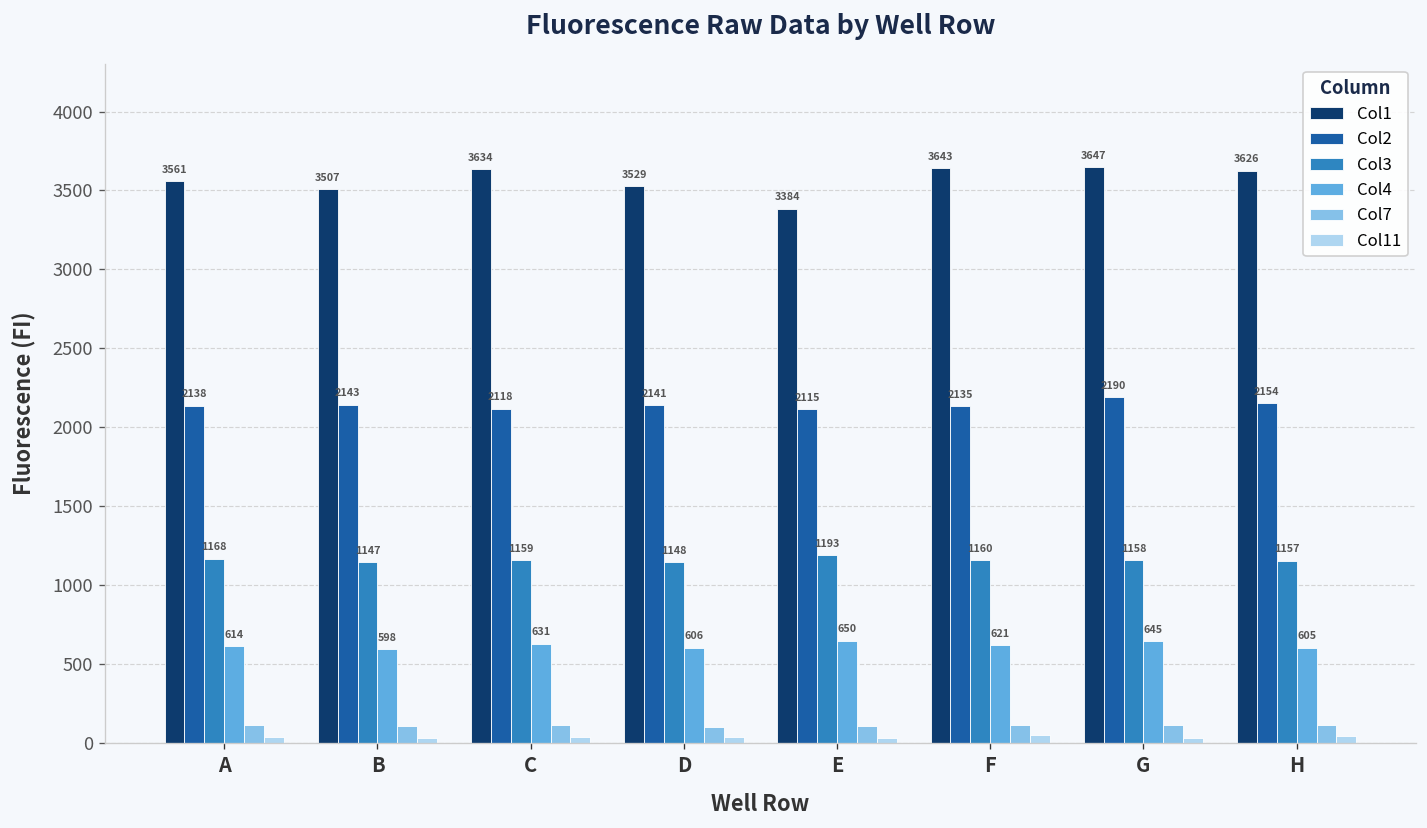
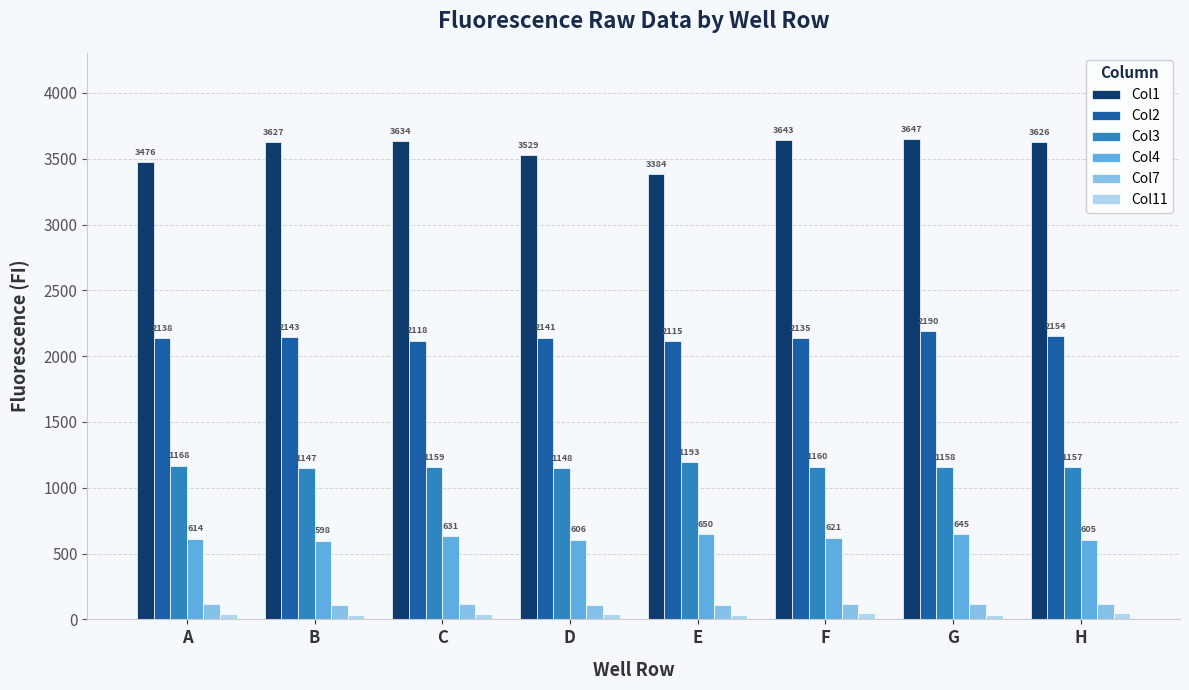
Col1, A: 3561 -> 3476
Col1, B: 3507 -> 3627
